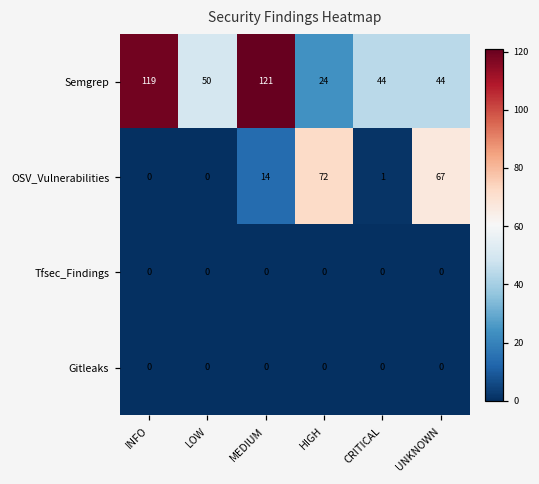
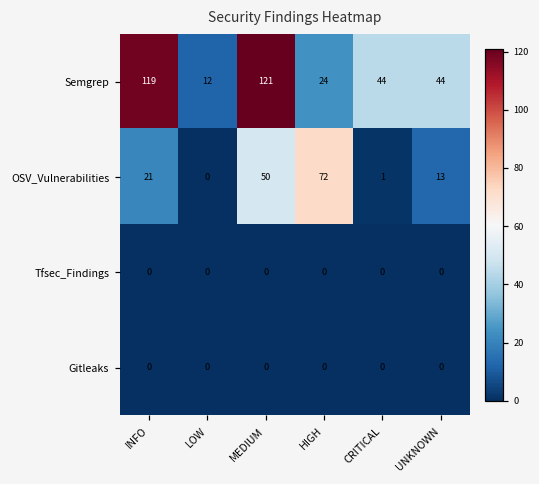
Semgrep, LOW: 50 -> 12
OSV_Vulnerabilities, INFO: 0 -> 21
OSV_Vulnerabilities, MEDIUM: 14 -> 50
OSV_Vulnerabilities, UNKNOWN: 67 -> 13
